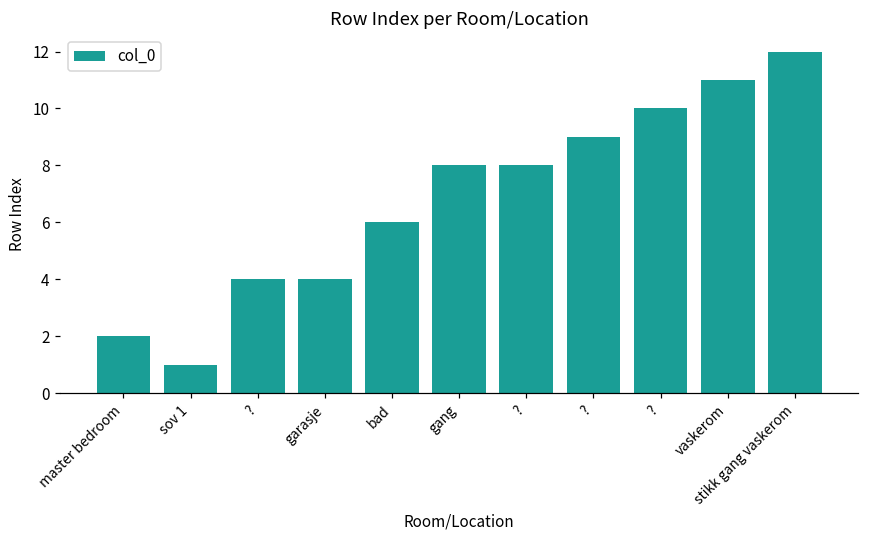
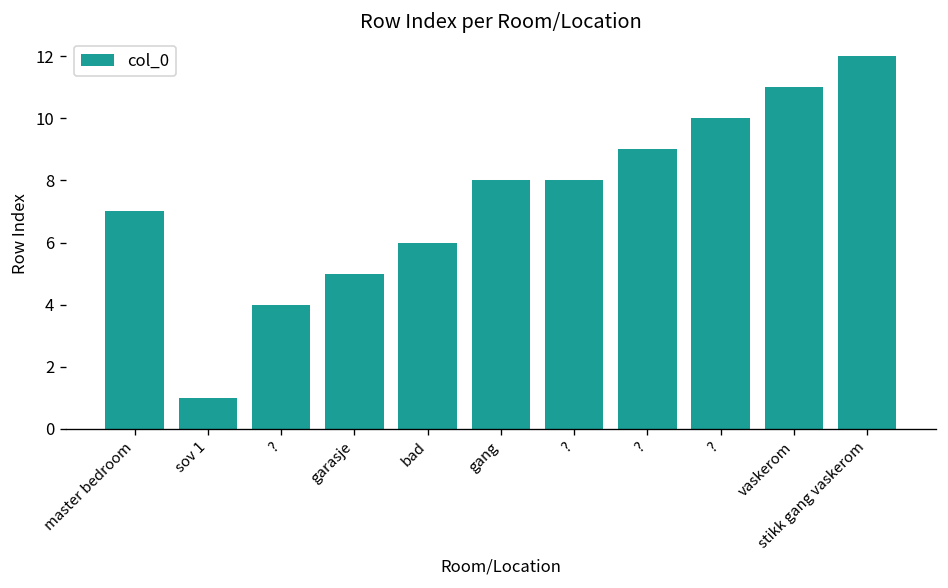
master bedroom: 2 -> 7
garasje: 4 -> 5
